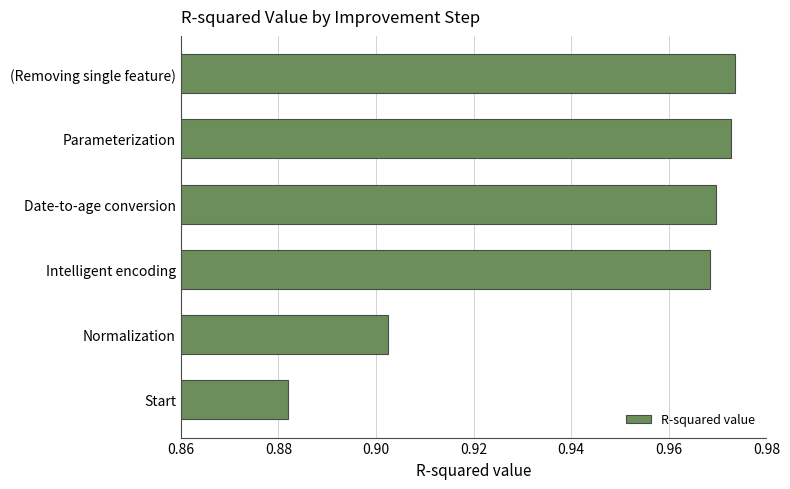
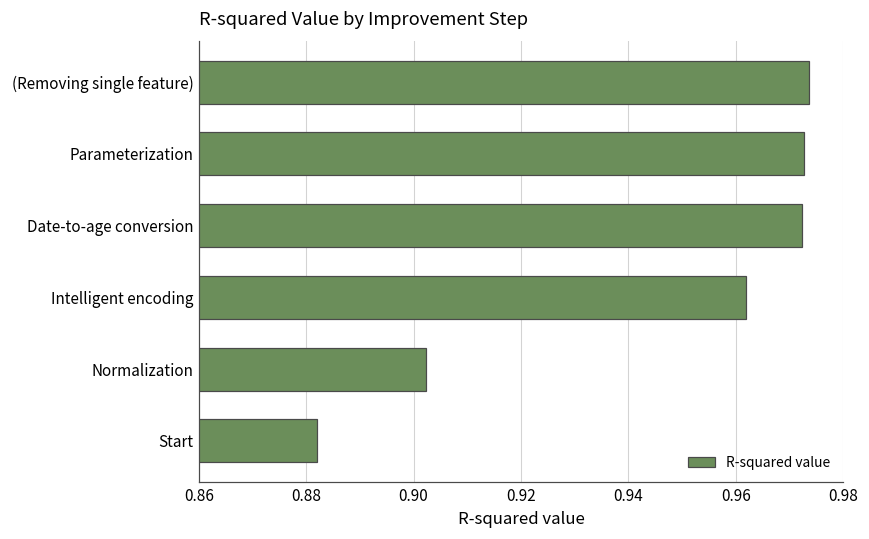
Date-to-age conversion: 0.970 -> 0.972
Intelligent encoding: 0.968 -> 0.962
